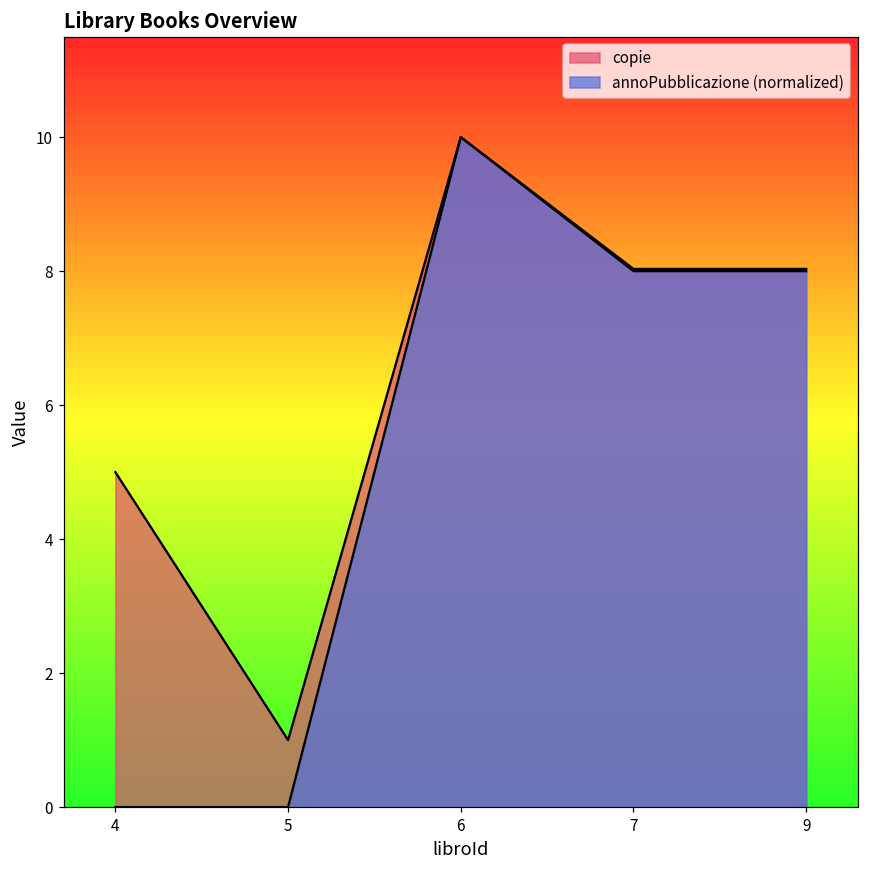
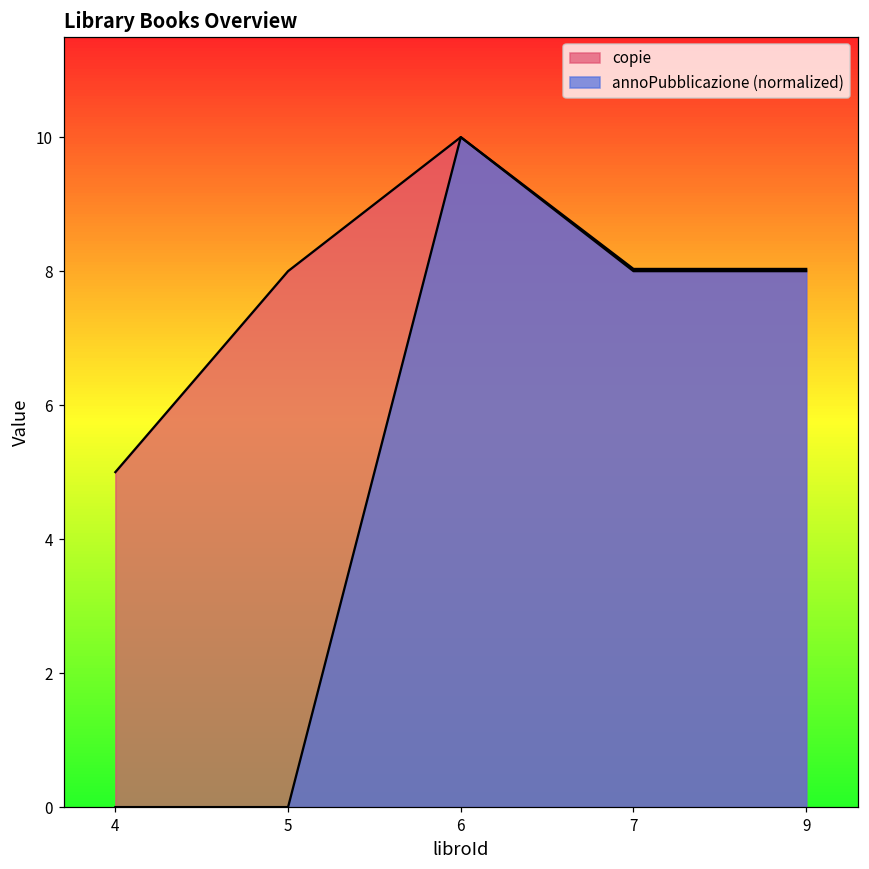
copie, 5: 1 -> 8
